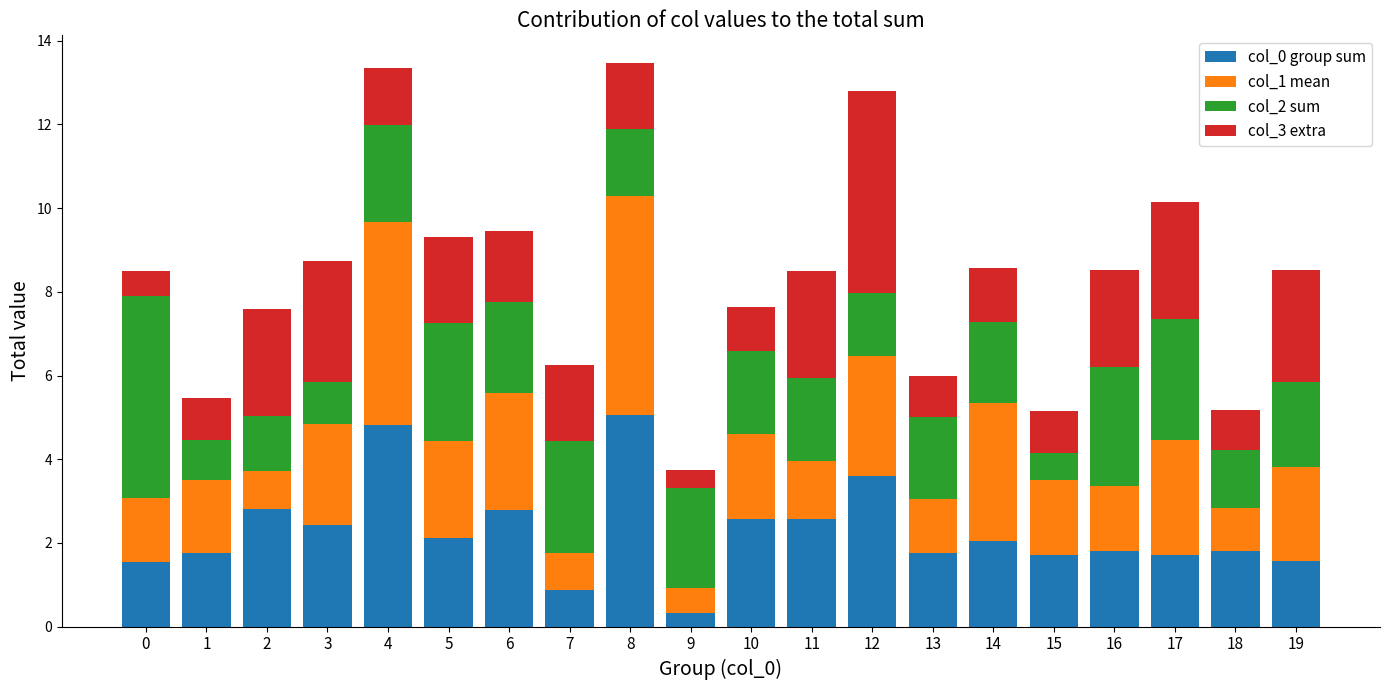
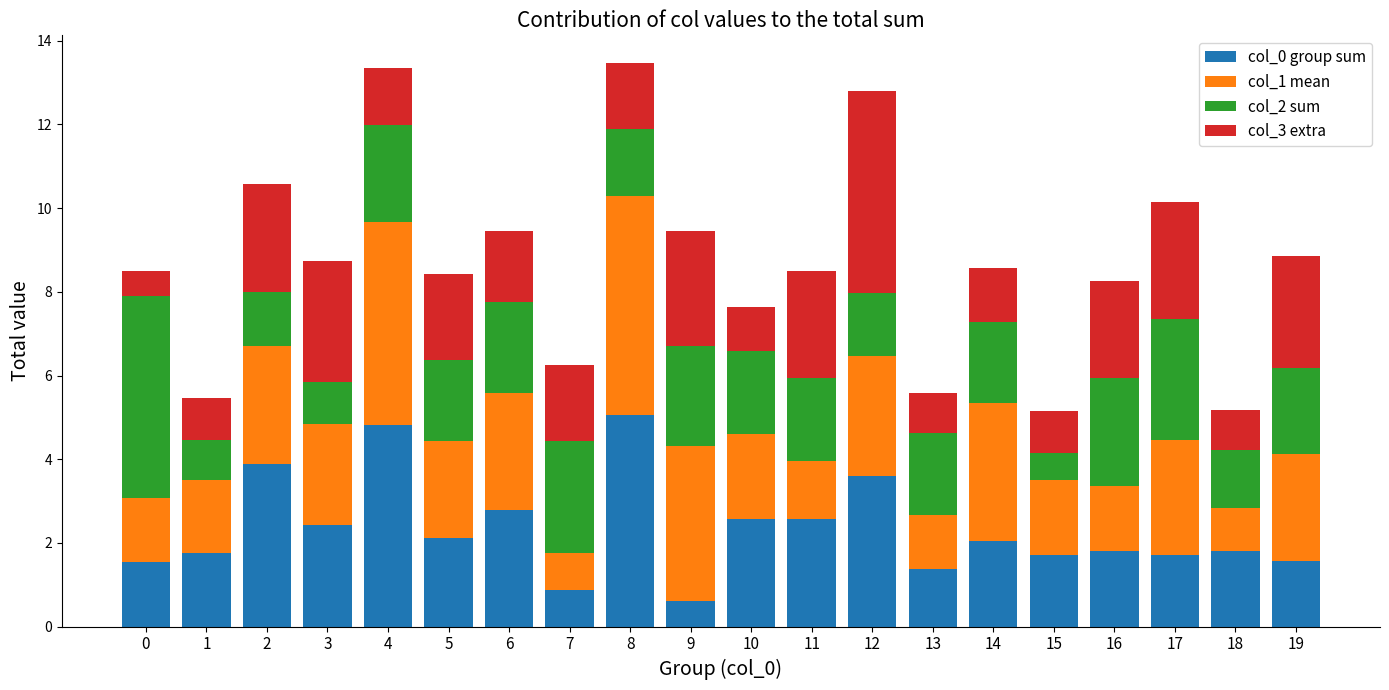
col_0 group sum, 2: 2.8 -> 3.9
col_1 mean, 2: 0.9 -> 2.8
col_2 sum, 5: 2.8 -> 1.9
col_0 group sum, 9: 0.3 -> 0.6
col_1 mean, 9: 0.6 -> 3.7
col_3 extra, 9: 0.4 -> 2.8
col_0 group sum, 13: 1.8 -> 1.4
col_2 sum, 16: 2.8 -> 2.6
col_1 mean, 19: 2.2 -> 2.6
